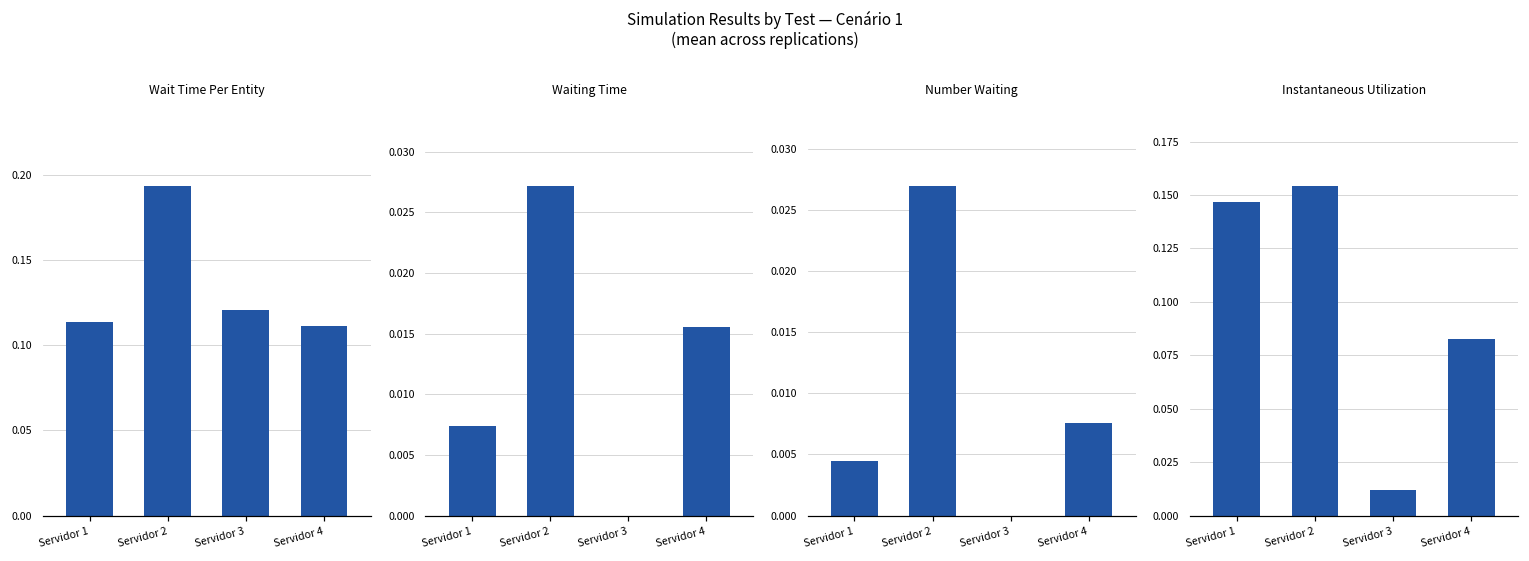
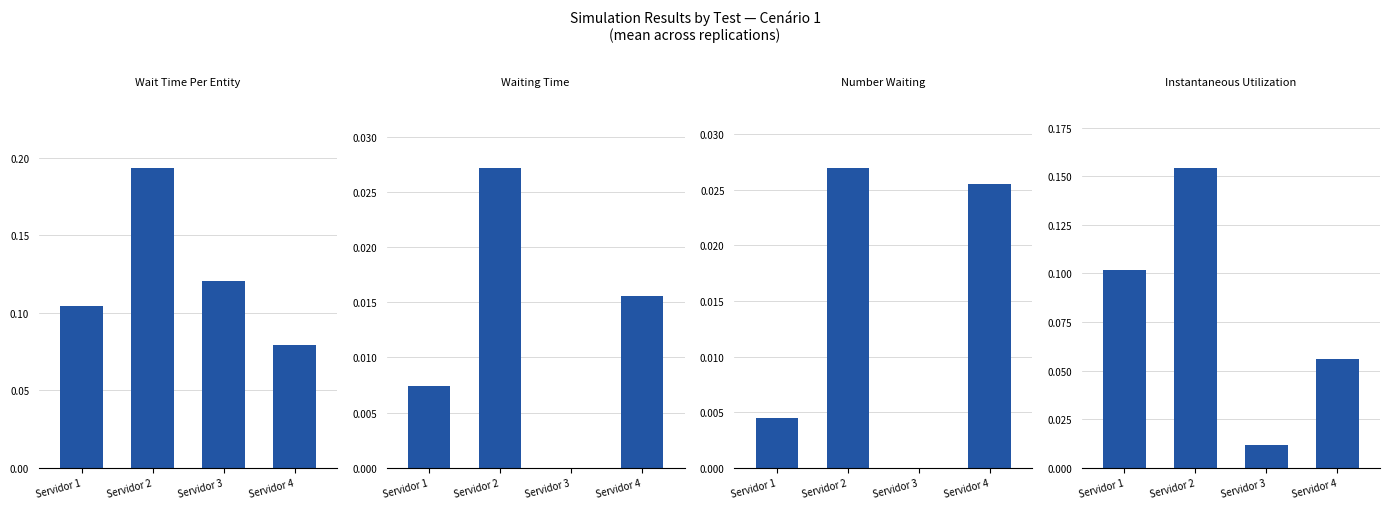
Wait Time Per Entity, Servidor 1: 0.114 -> 0.104
Wait Time Per Entity, Servidor 4: 0.111 -> 0.079
Number Waiting, Servidor 4: 0.0076 -> 0.0255
Instantaneous Utilization, Servidor 1: 0.147 -> 0.102
Instantaneous Utilization, Servidor 4: 0.083 -> 0.056
